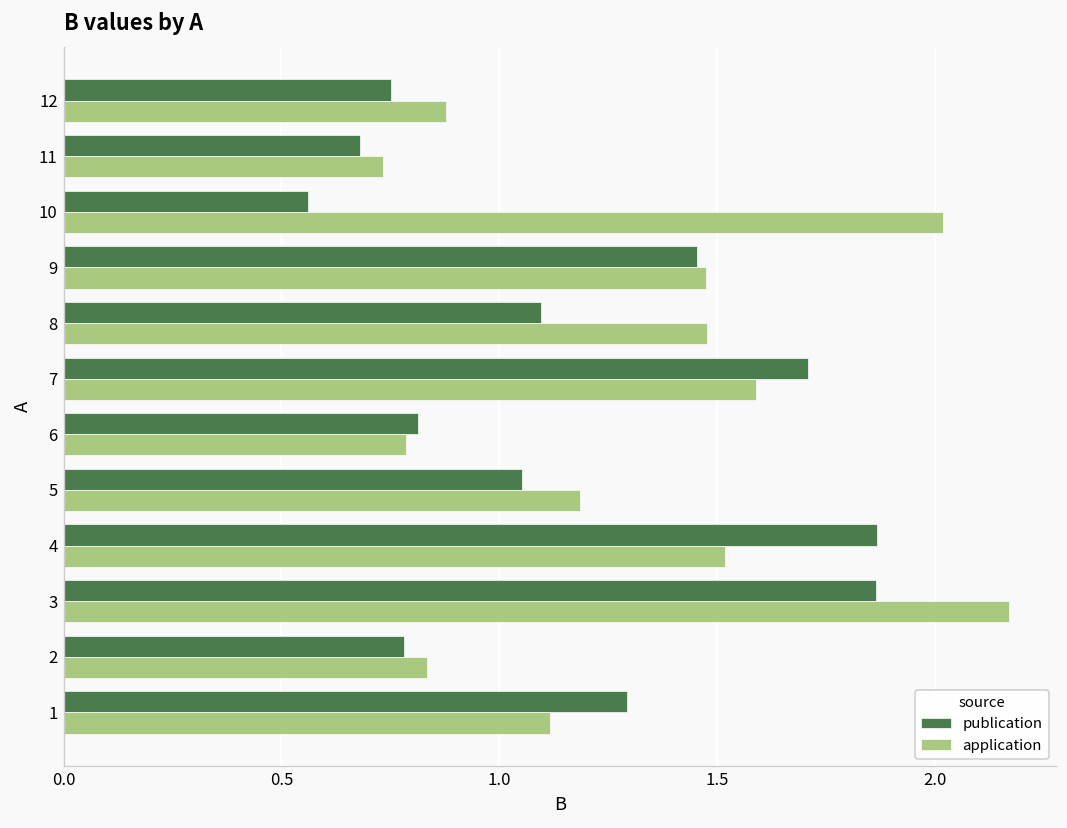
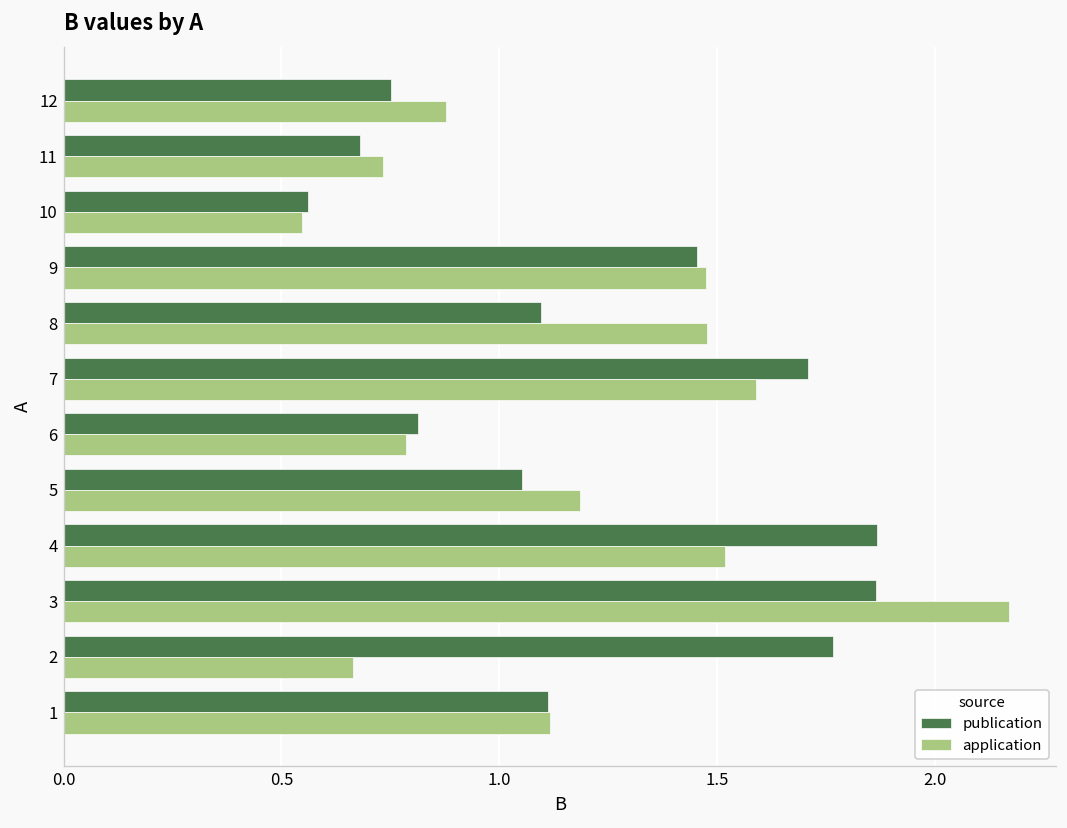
application, 10: 2.02 -> 0.55
publication, 2: 0.78 -> 1.77
application, 2: 0.83 -> 0.66
publication, 1: 1.29 -> 1.11
